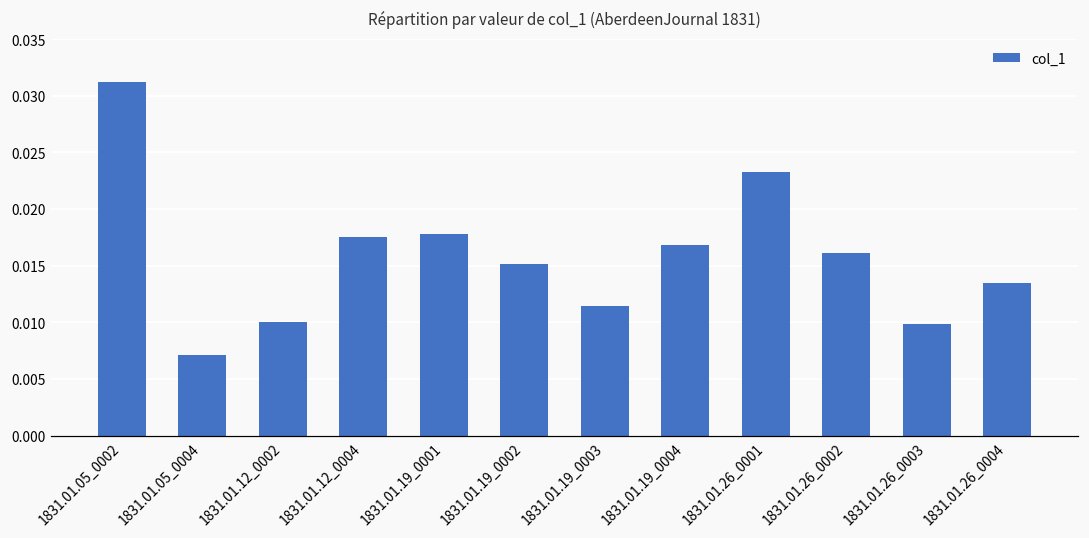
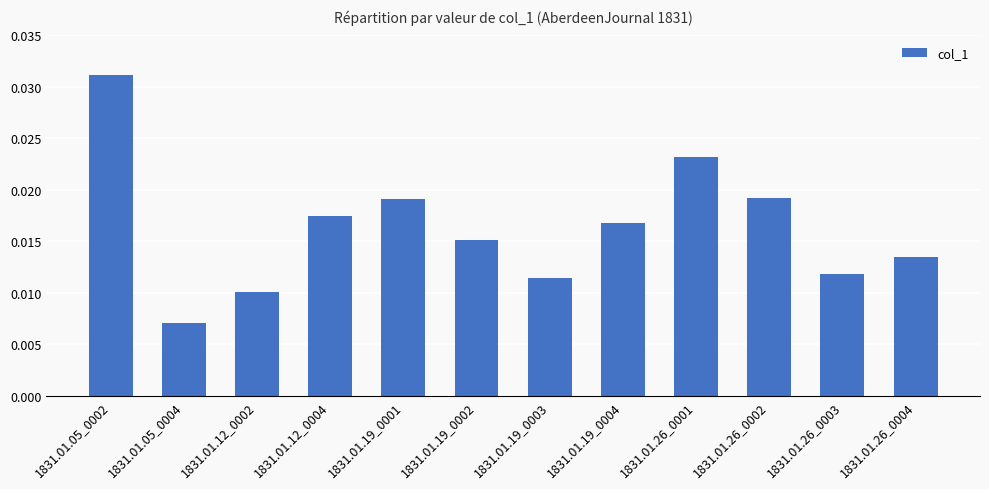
1831.01.19_0001: 0.0178 -> 0.0191
1831.01.26_0002: 0.0161 -> 0.0193
1831.01.26_0003: 0.0099 -> 0.0118
